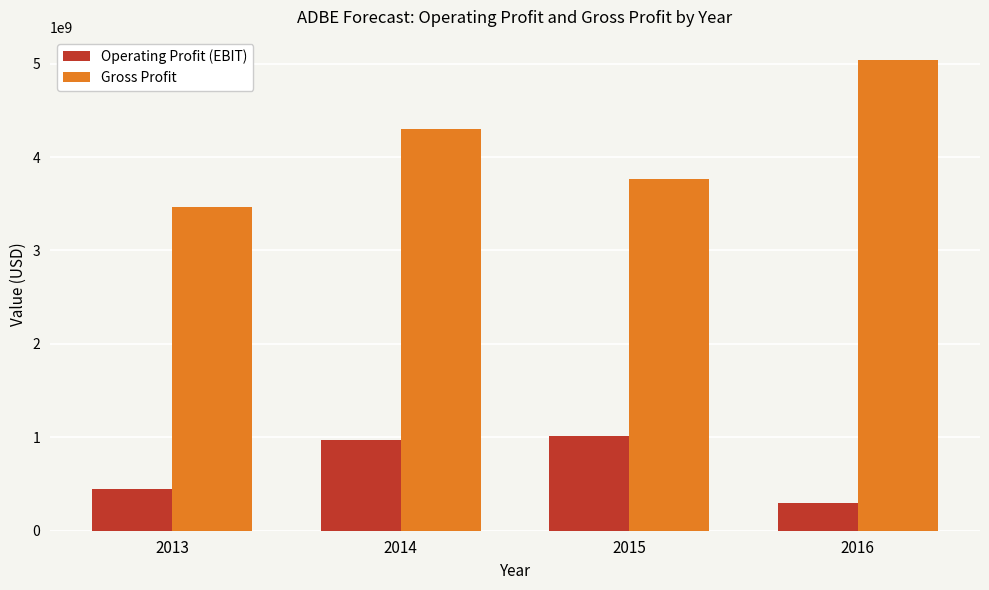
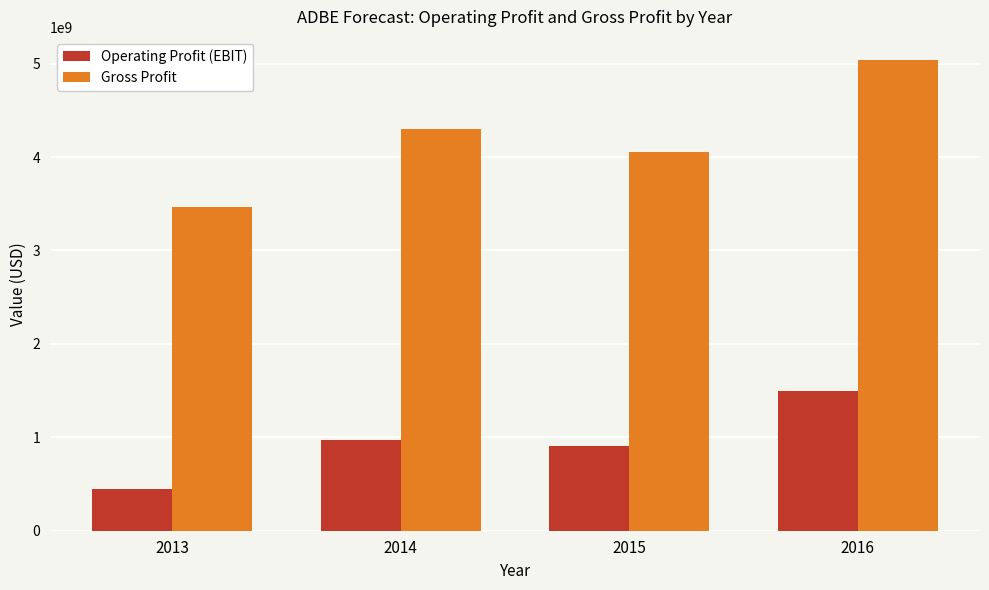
Operating Profit (EBIT), 2015: 1000000000 -> 900000000
Gross Profit, 2015: 3800000000 -> 4100000000
Operating Profit (EBIT), 2016: 300000000 -> 1500000000
